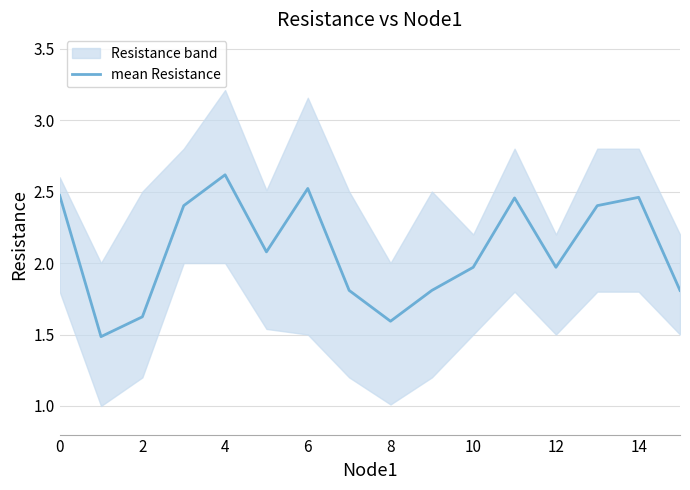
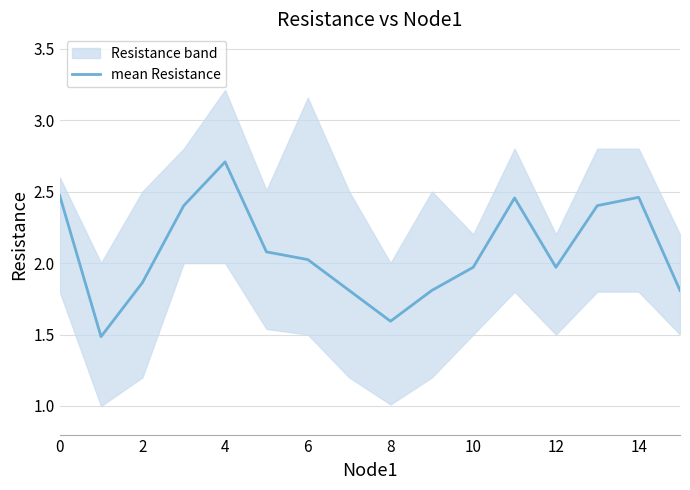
mean Resistance, 2: 1.62 -> 1.86
mean Resistance, 4: 2.62 -> 2.71
mean Resistance, 6: 2.52 -> 2.02
